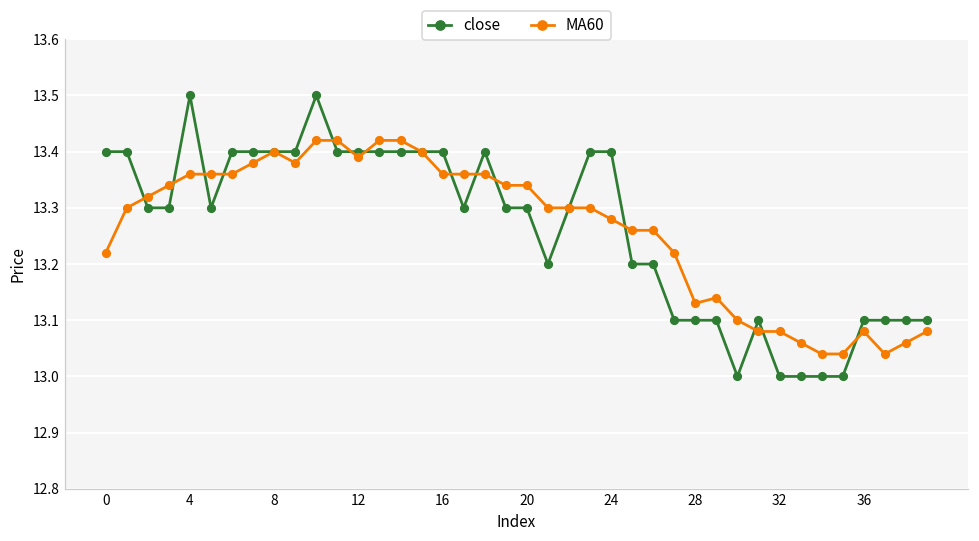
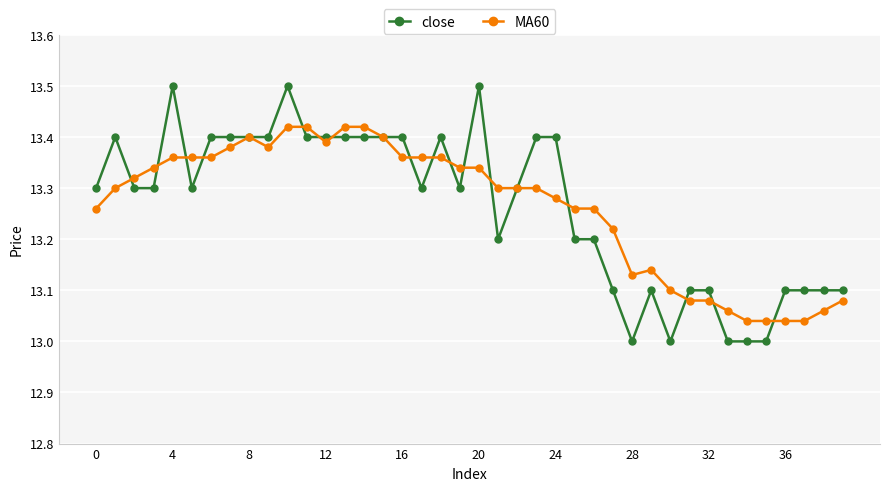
close, 0: 13.4 -> 13.3
MA60, 0: 13.22 -> 13.26
close, 20: 13.3 -> 13.5
close, 28: 13.1 -> 13.0
close, 32: 13.0 -> 13.1
MA60, 36: 13.08 -> 13.04
